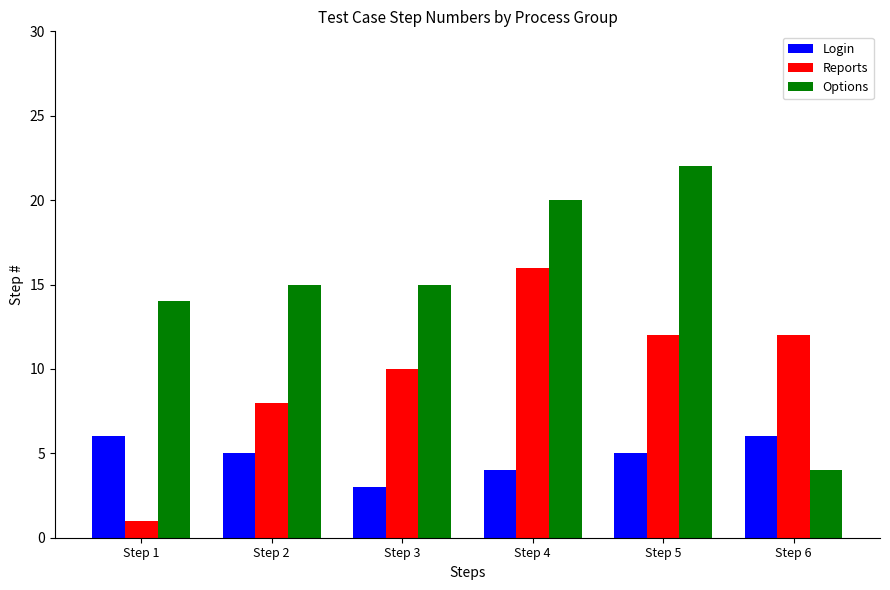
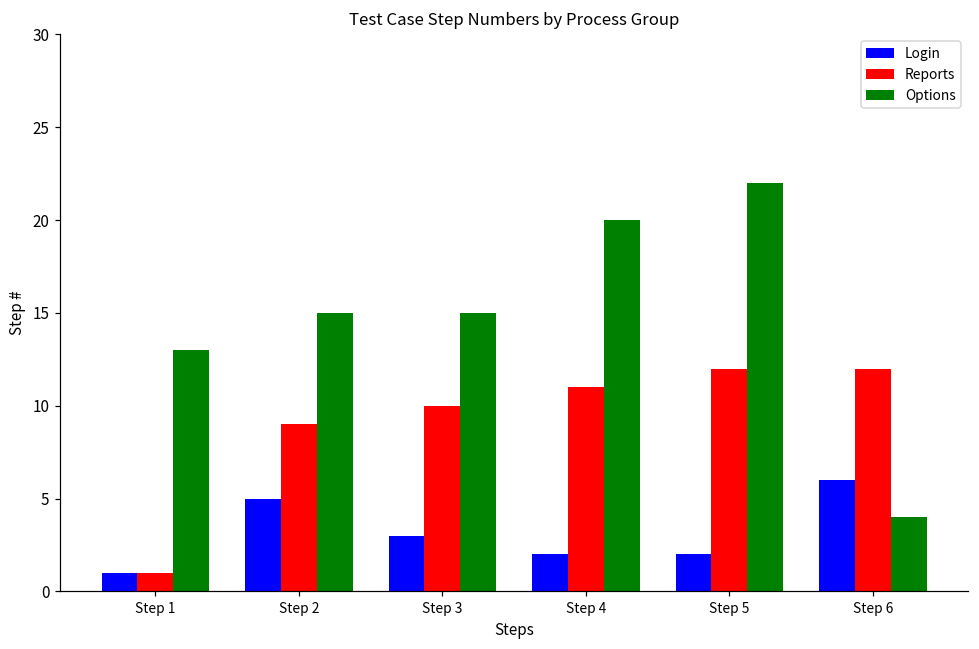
Login, Step 1: 6 -> 1
Options, Step 1: 14 -> 13
Reports, Step 2: 8 -> 9
Login, Step 4: 4 -> 2
Reports, Step 4: 16 -> 11
Login, Step 5: 5 -> 2
